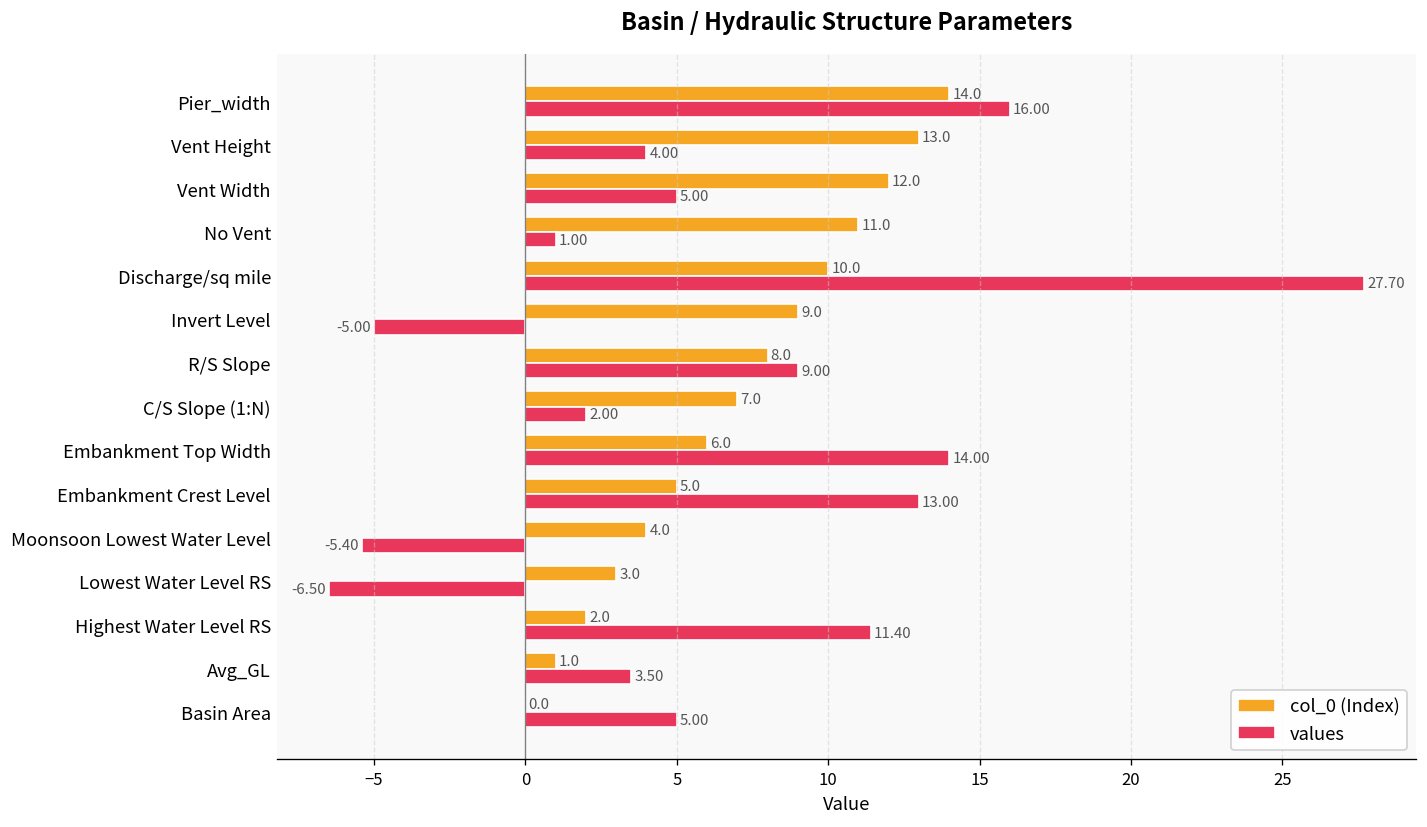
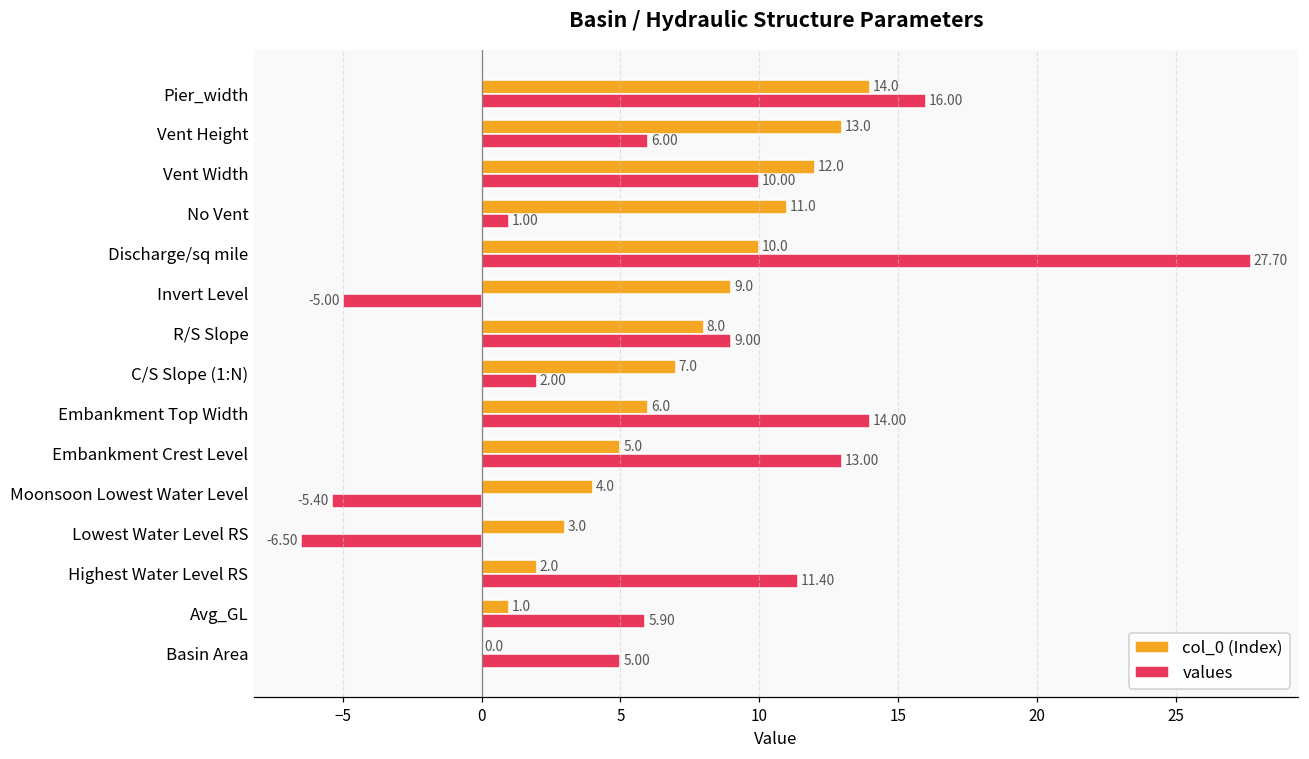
values, Vent Height: 4.00 -> 6.00
values, Vent Width: 5.00 -> 10.00
values, Avg_GL: 3.50 -> 5.90
